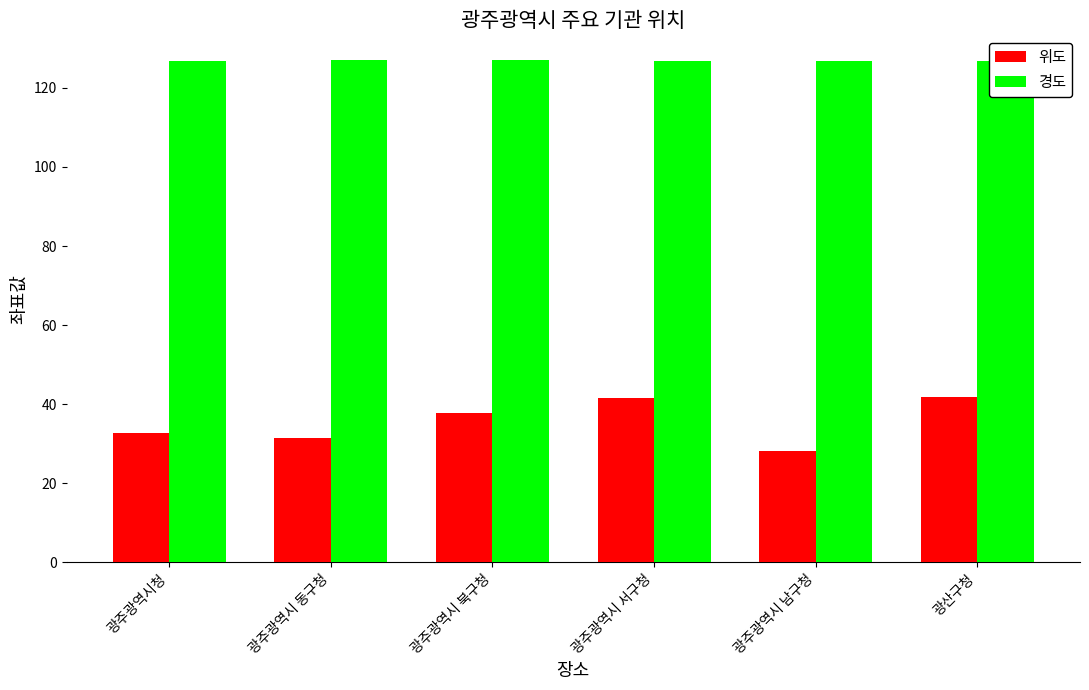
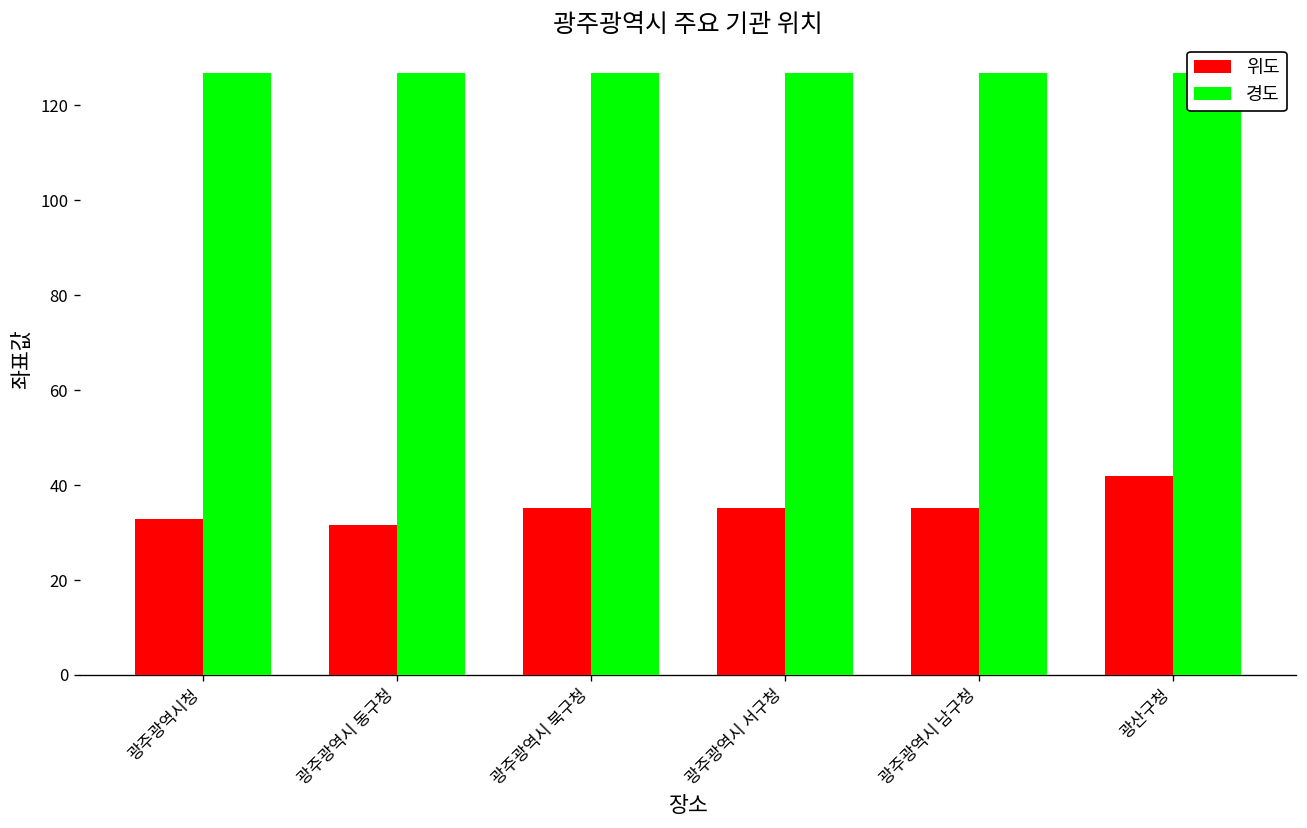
위도, 광주광역시 북구청: 38 -> 35
위도, 광주광역시 서구청: 42 -> 35
위도, 광주광역시 남구청: 28 -> 35
